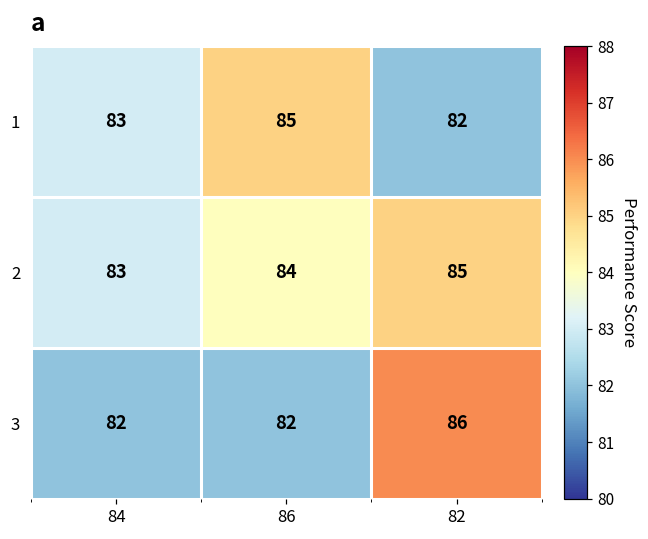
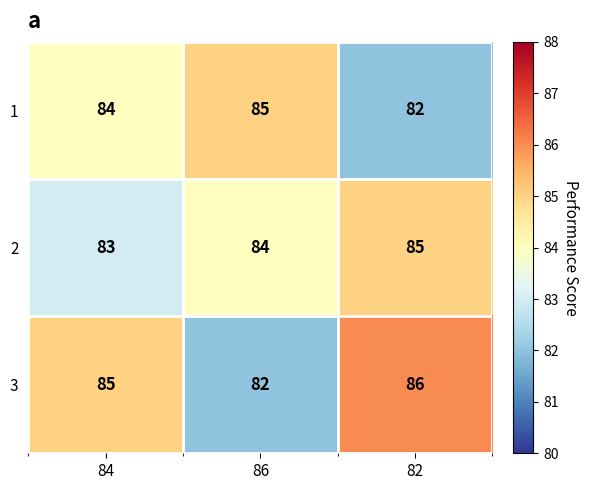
1, 84: 83 -> 84
3, 84: 82 -> 85
